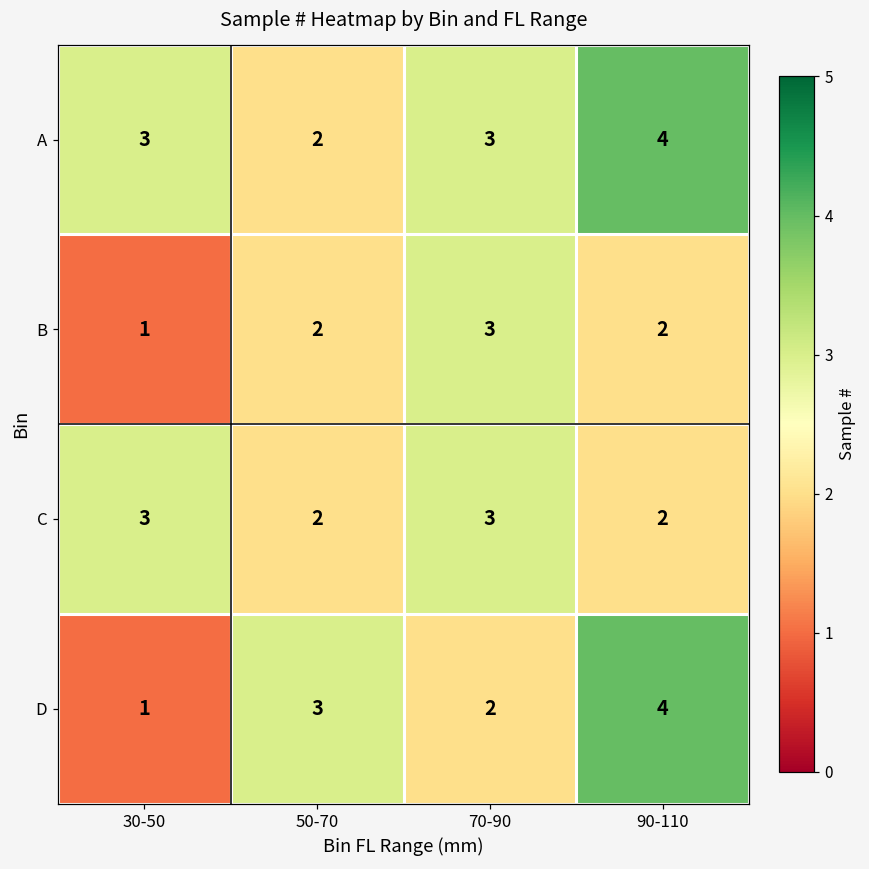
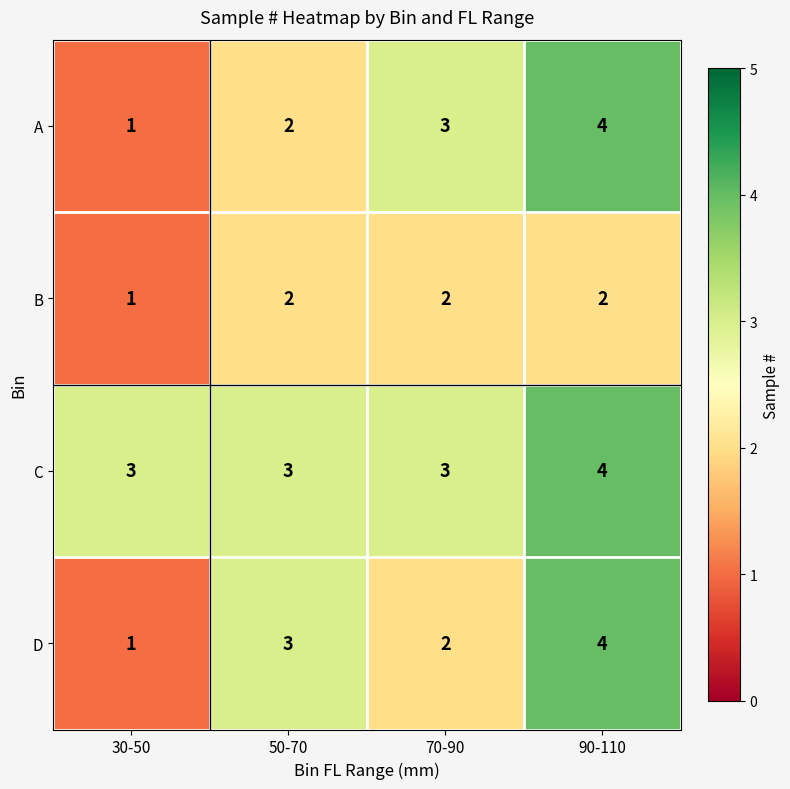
A, 30-50: 3 -> 1
B, 70-90: 3 -> 2
C, 50-70: 2 -> 3
C, 90-110: 2 -> 4
